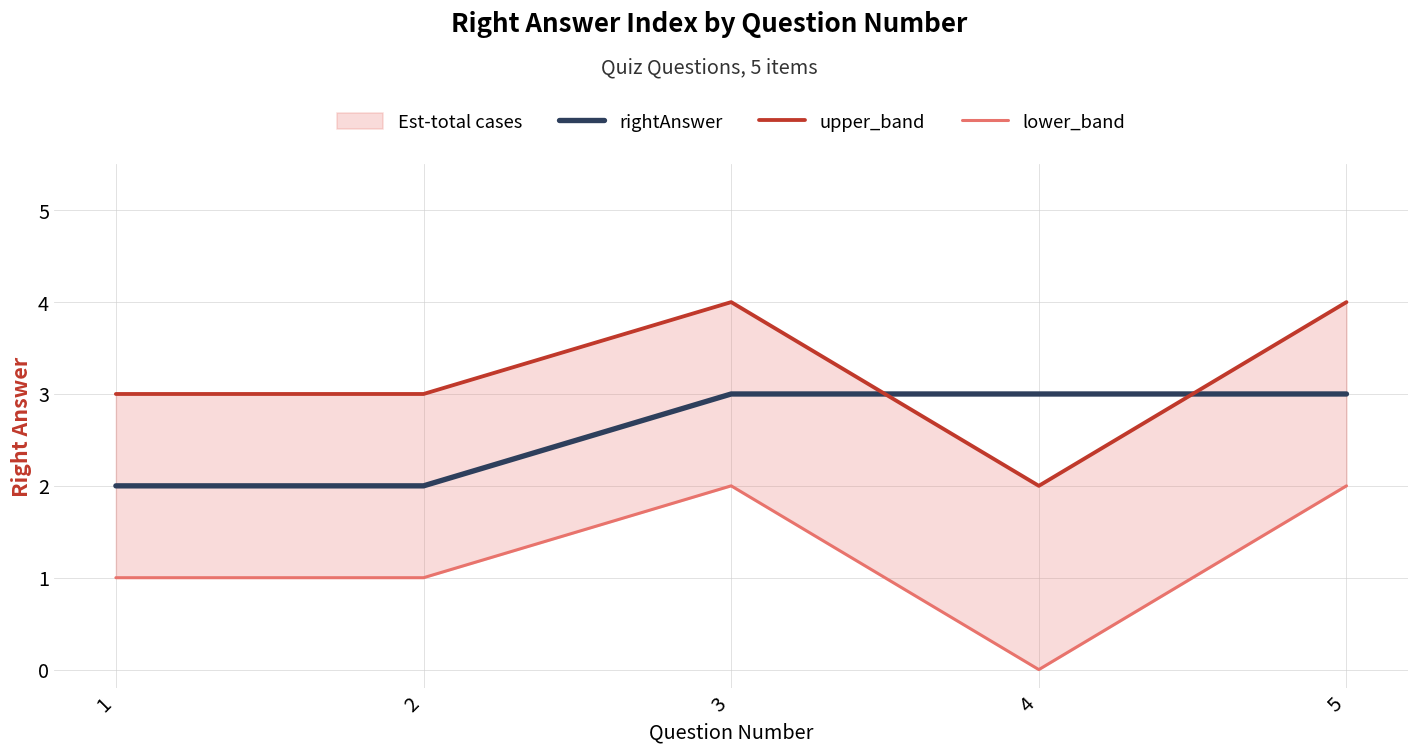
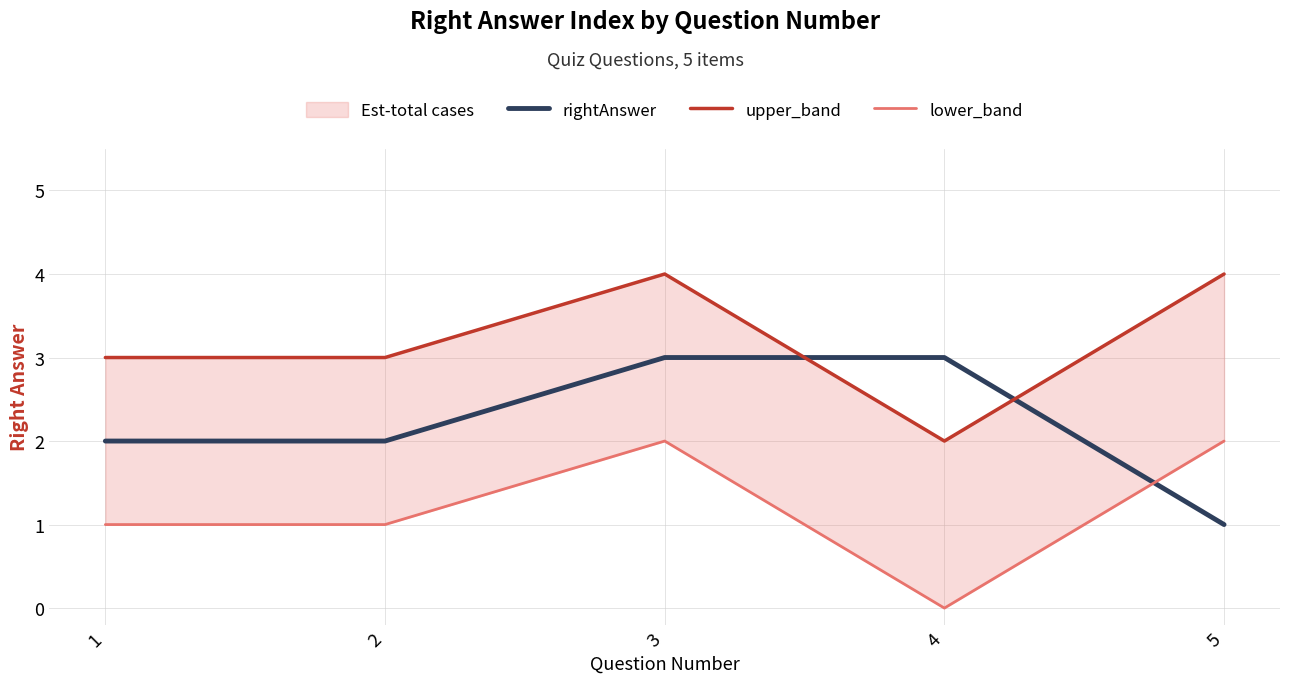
rightAnswer, 5: 3 -> 1
